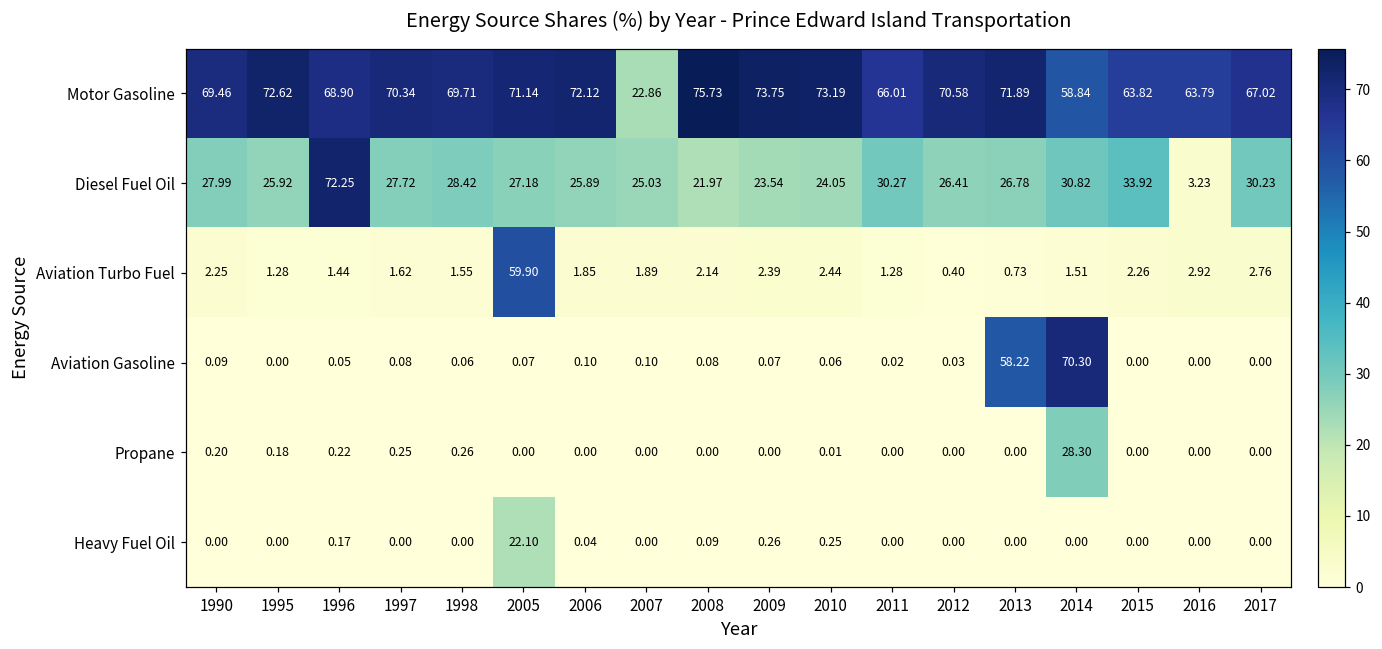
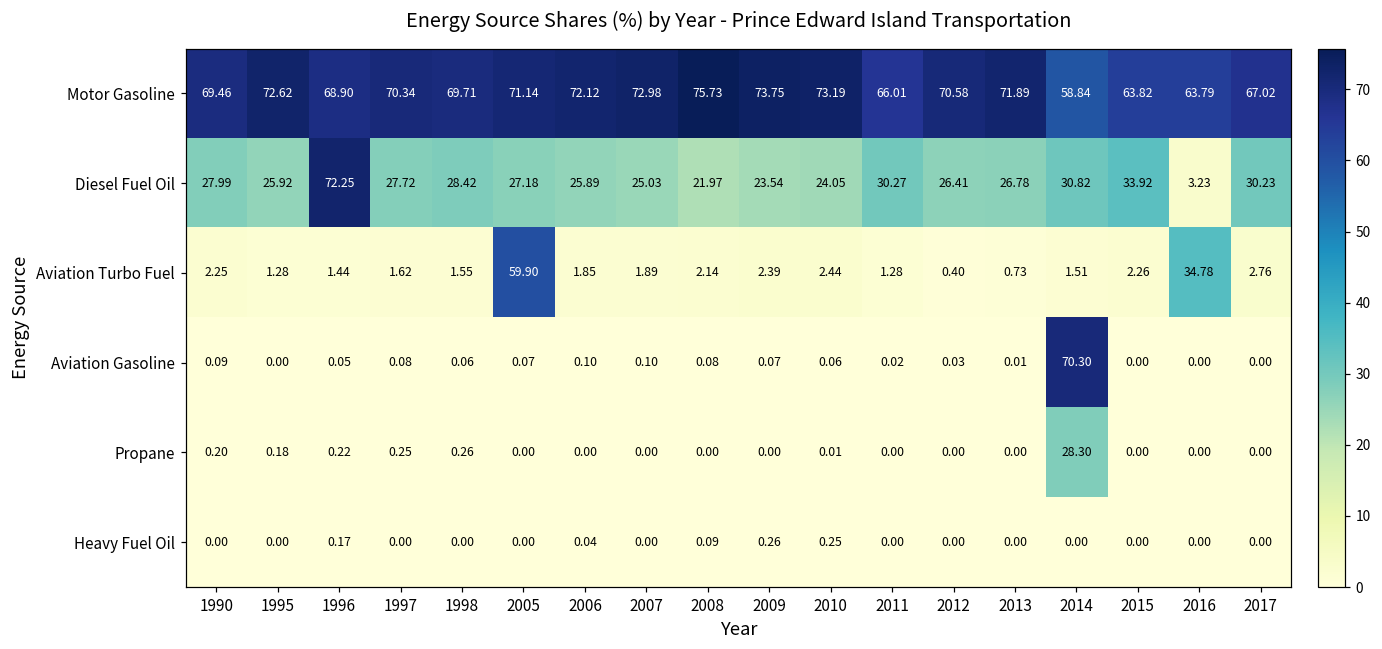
Motor Gasoline, 2007: 22.86 -> 72.98
Aviation Turbo Fuel, 2016: 2.92 -> 34.78
Aviation Gasoline, 2013: 58.22 -> 0.01
Heavy Fuel Oil, 2005: 22.10 -> 0.00
